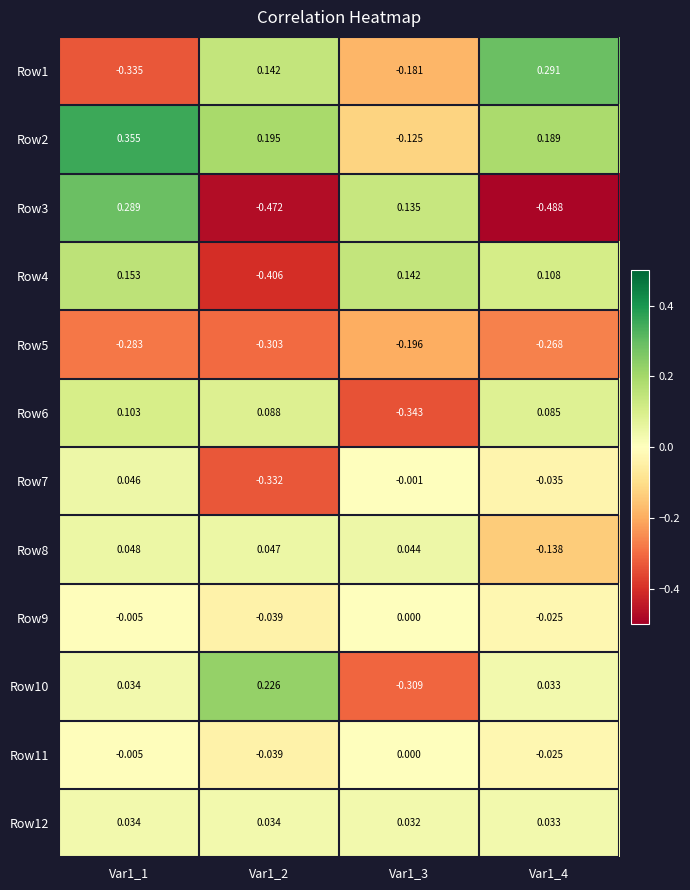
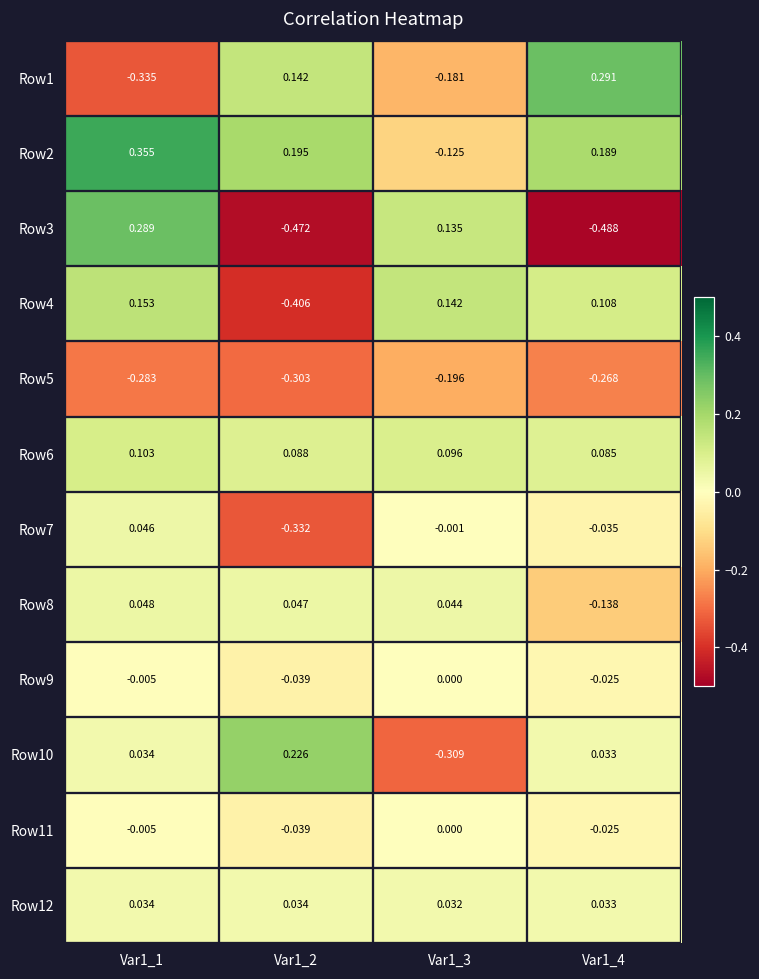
Row6, Var1_3: -0.343 -> 0.096
